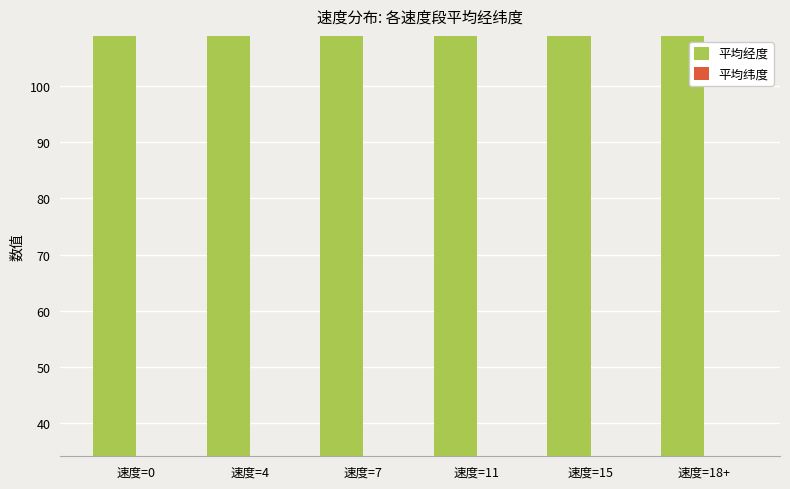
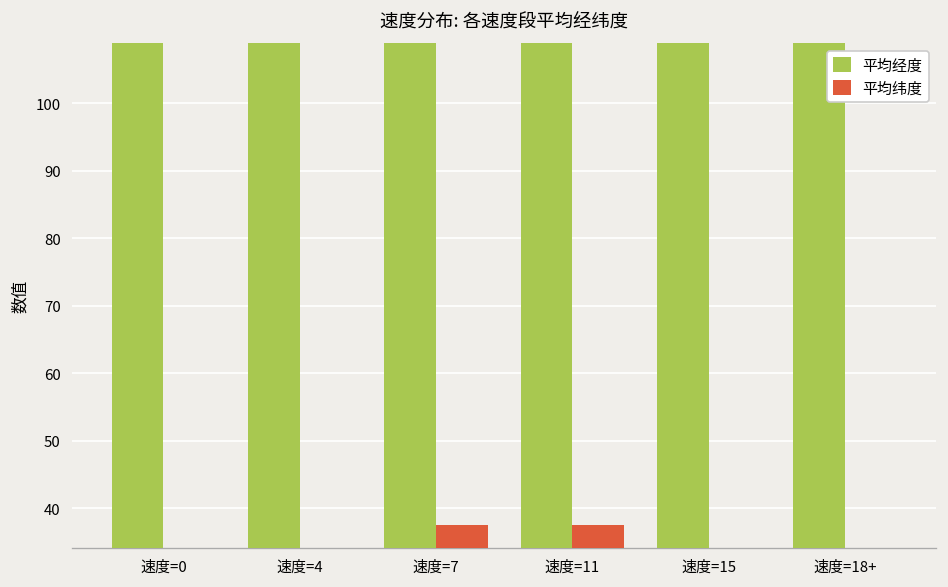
平均纬度, 速度=7: 34 -> 38
平均纬度, 速度=11: 34 -> 38
